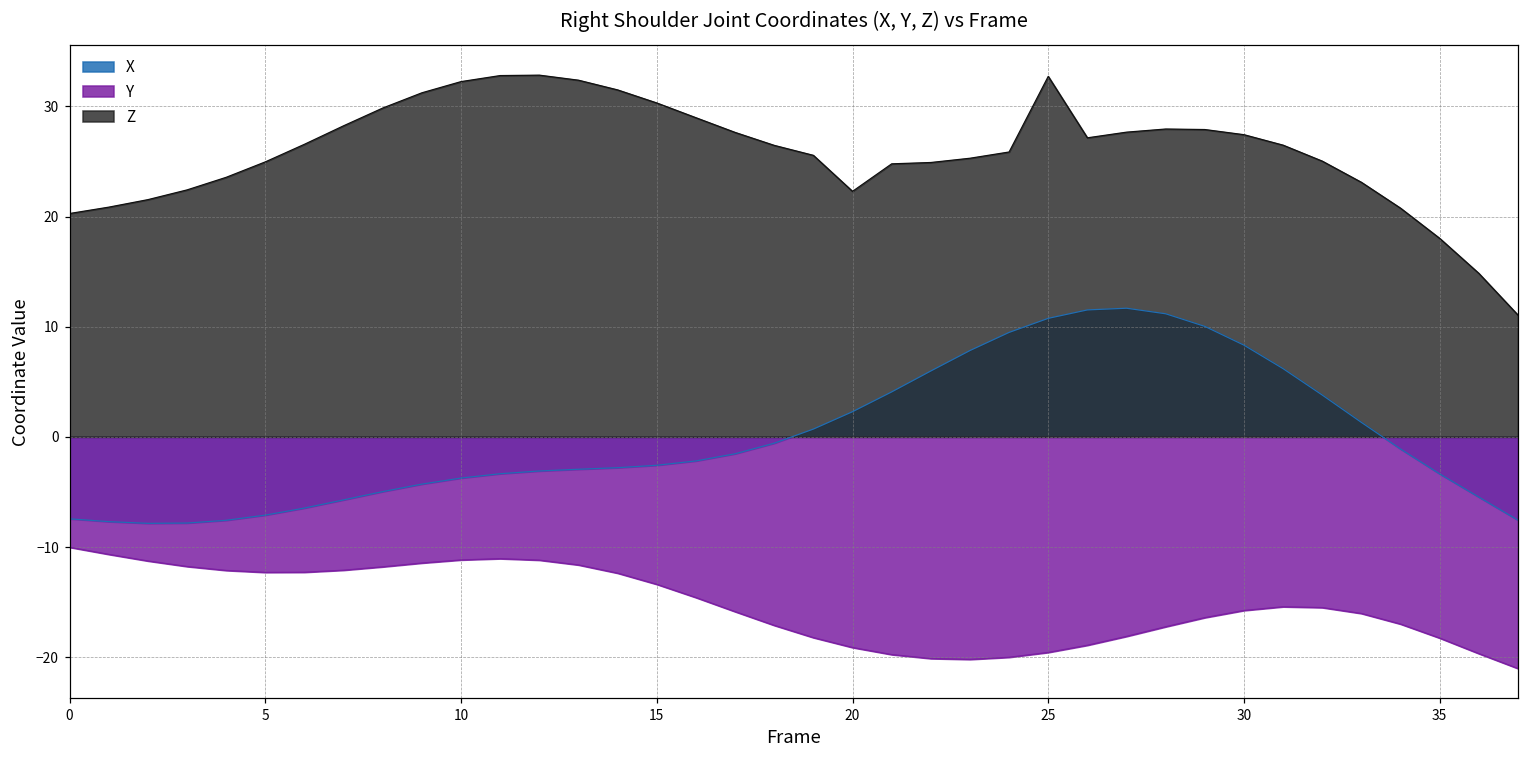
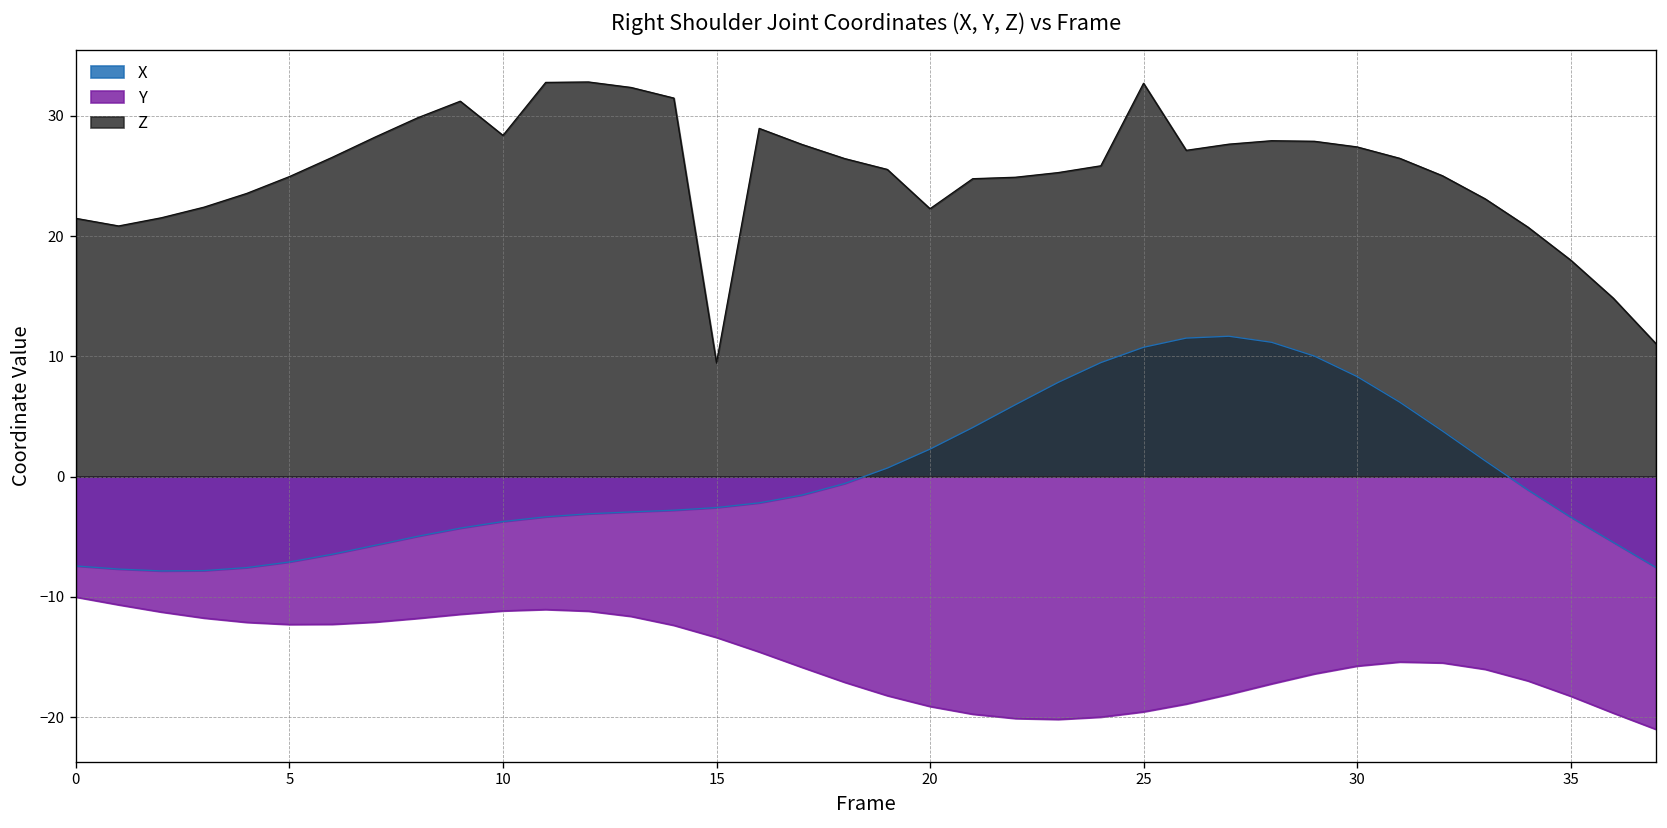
Z, 0: 20.3 -> 21.5
Z, 10: 32.2 -> 28.4
Z, 15: 30.3 -> 9.5
